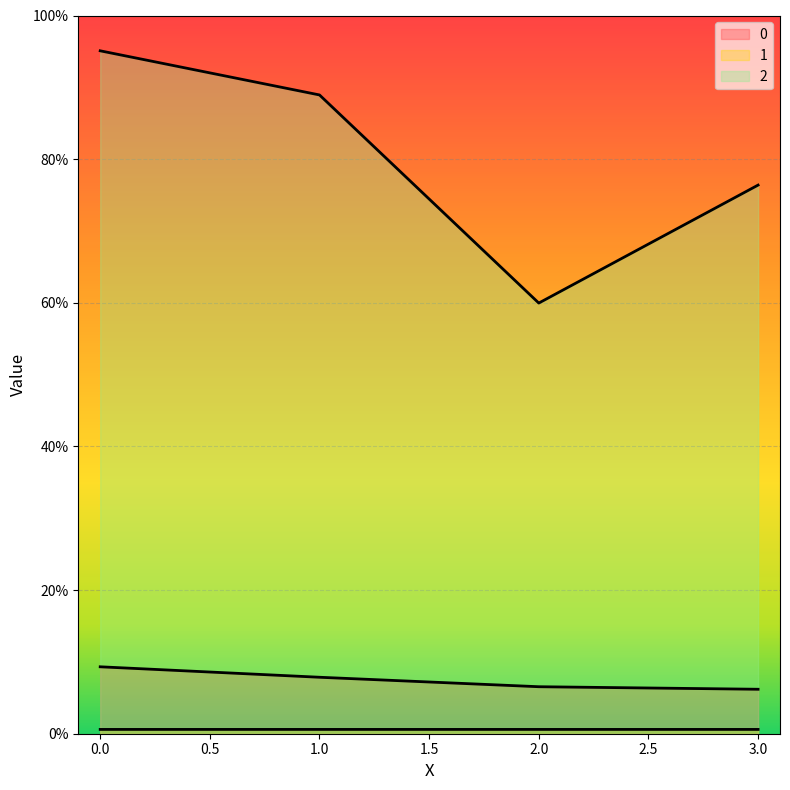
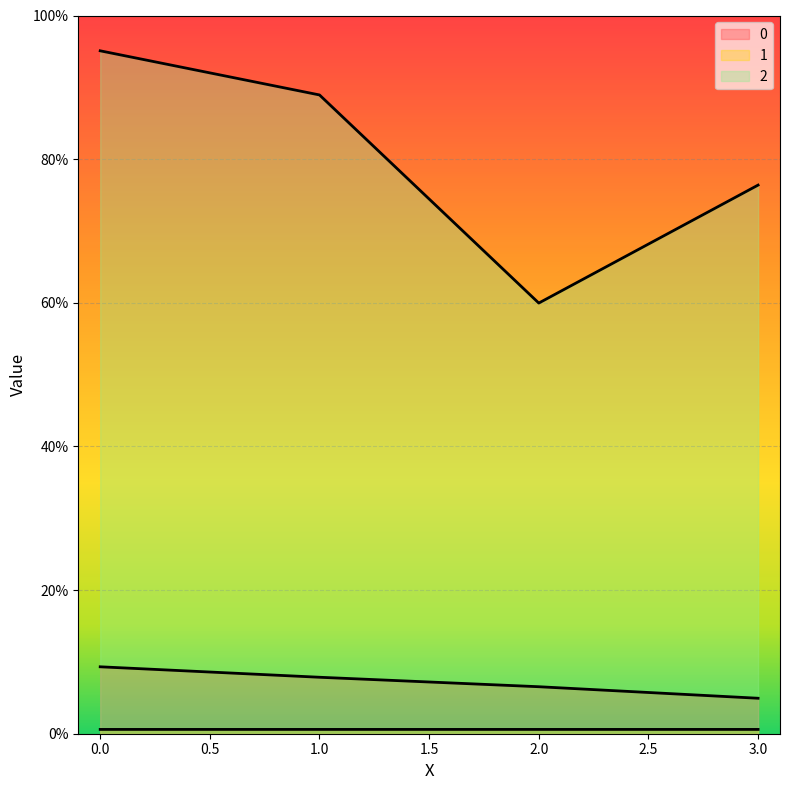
0, 3.0: 6% -> 5%
